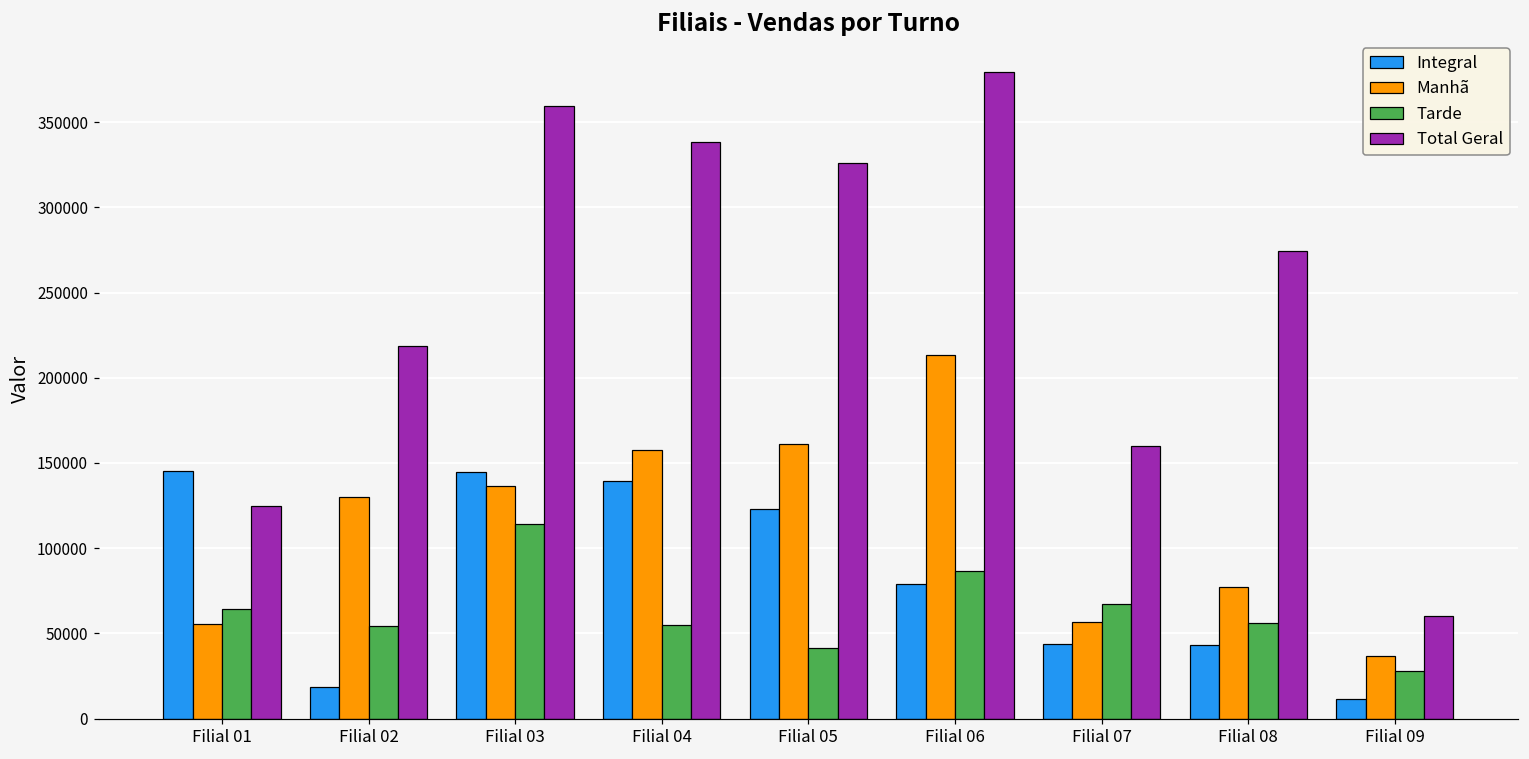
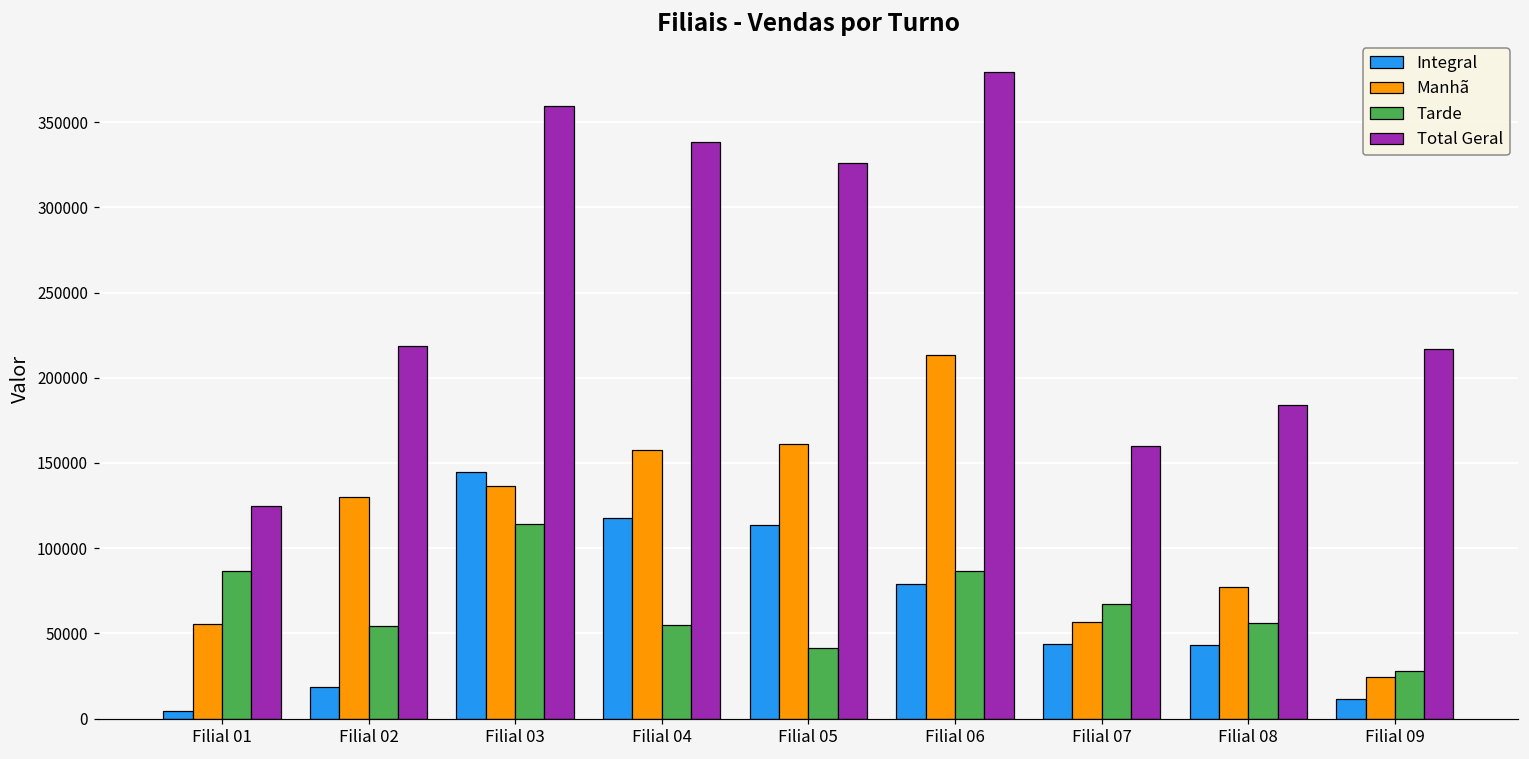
Integral, Filial 01: 145000 -> 5000
Tarde, Filial 01: 65000 -> 86000
Integral, Filial 04: 140000 -> 117000
Integral, Filial 05: 123000 -> 114000
Total Geral, Filial 08: 275000 -> 184000
Manhã, Filial 09: 37000 -> 25000
Total Geral, Filial 09: 60000 -> 217000
